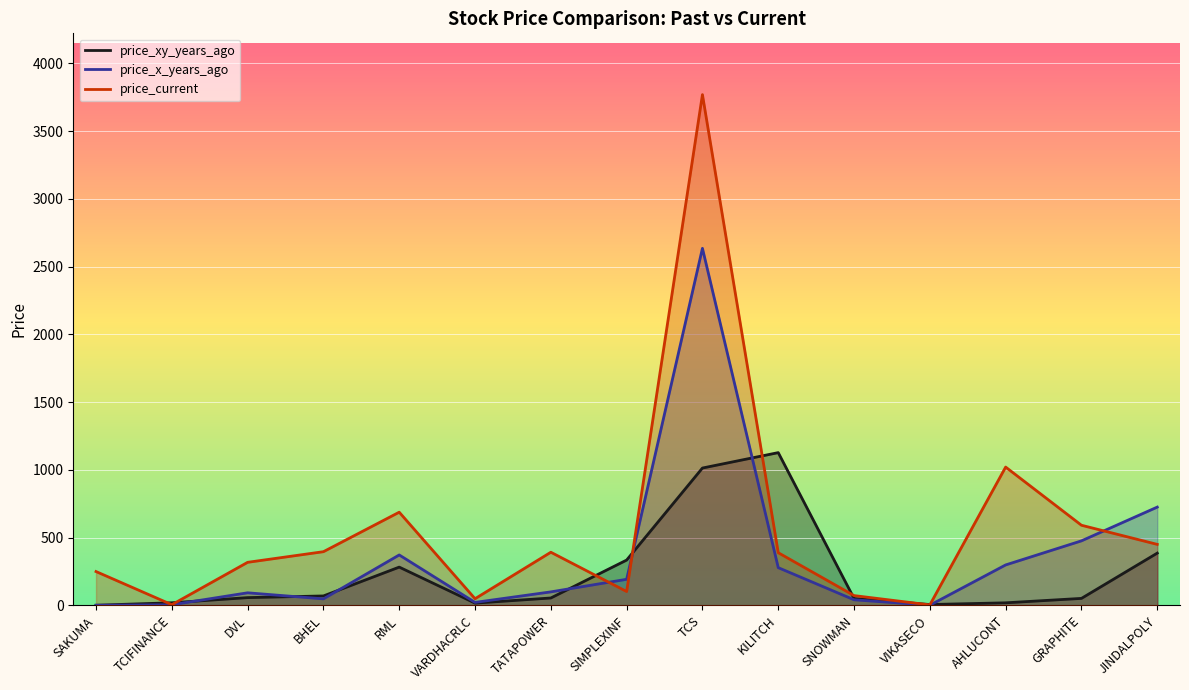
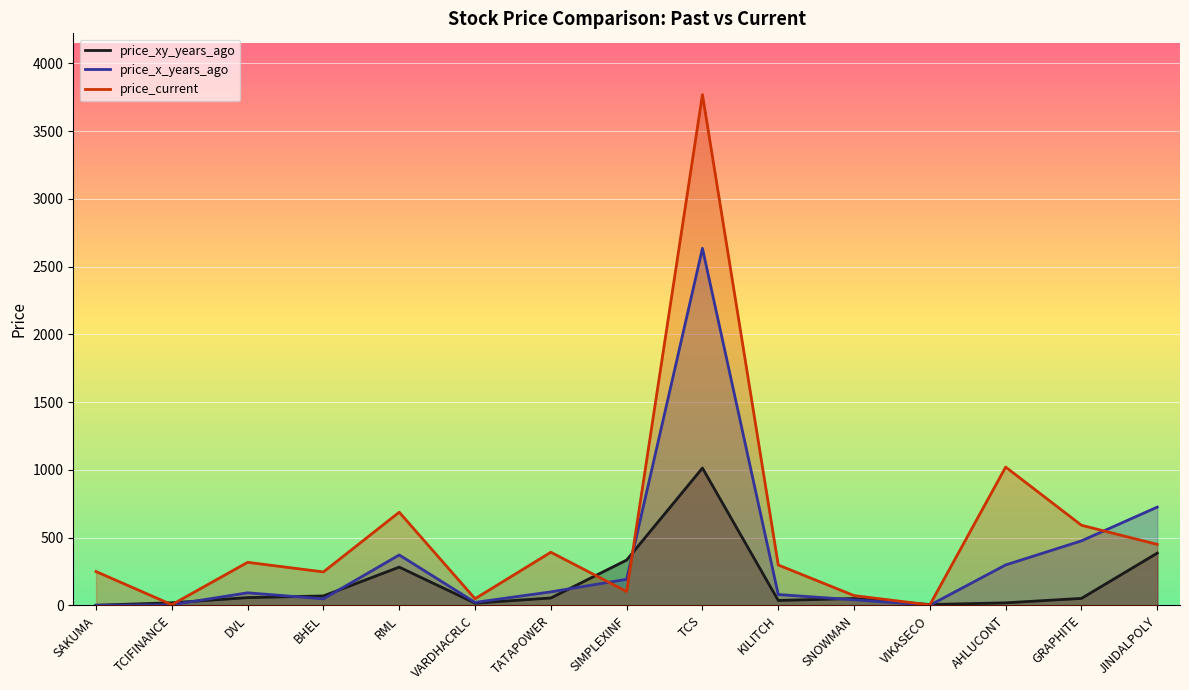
price_current, BHEL: 400 -> 250
price_xy_years_ago, KILITCH: 1130 -> 40
price_x_years_ago, KILITCH: 280 -> 80
price_current, KILITCH: 390 -> 300
